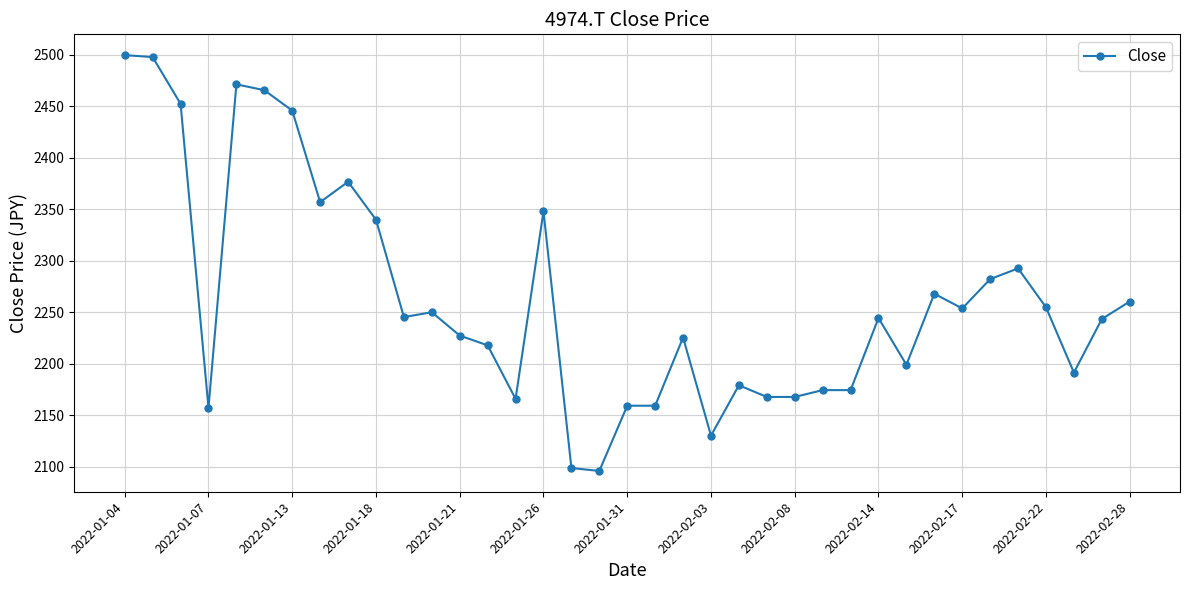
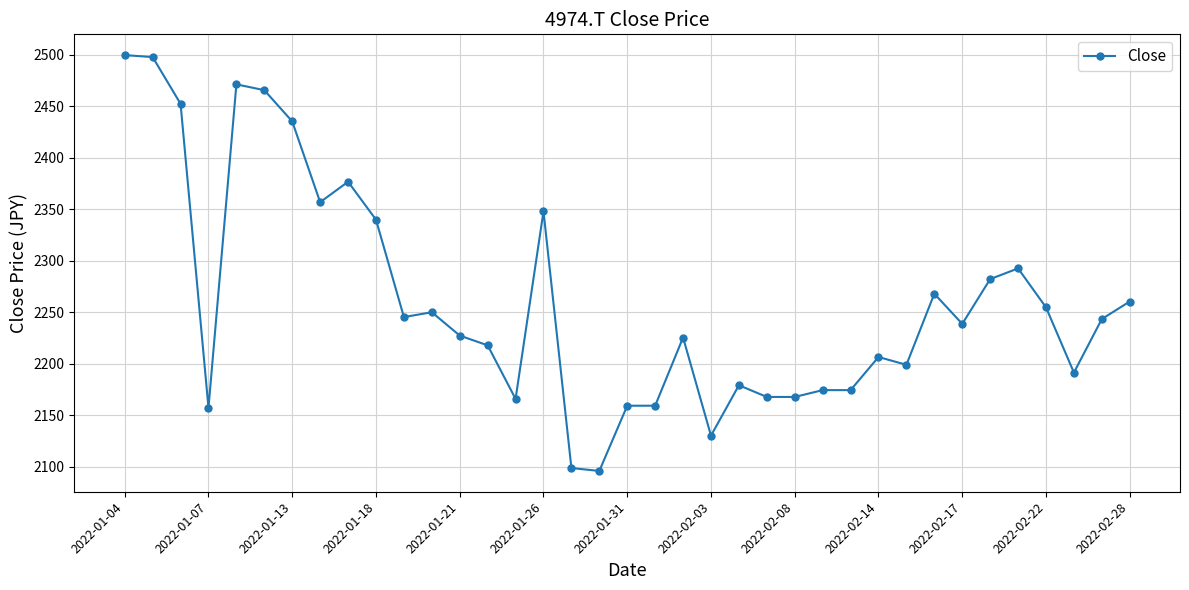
2022-01-13: 2446 -> 2435
2022-02-14: 2244 -> 2206
2022-02-17: 2254 -> 2239
